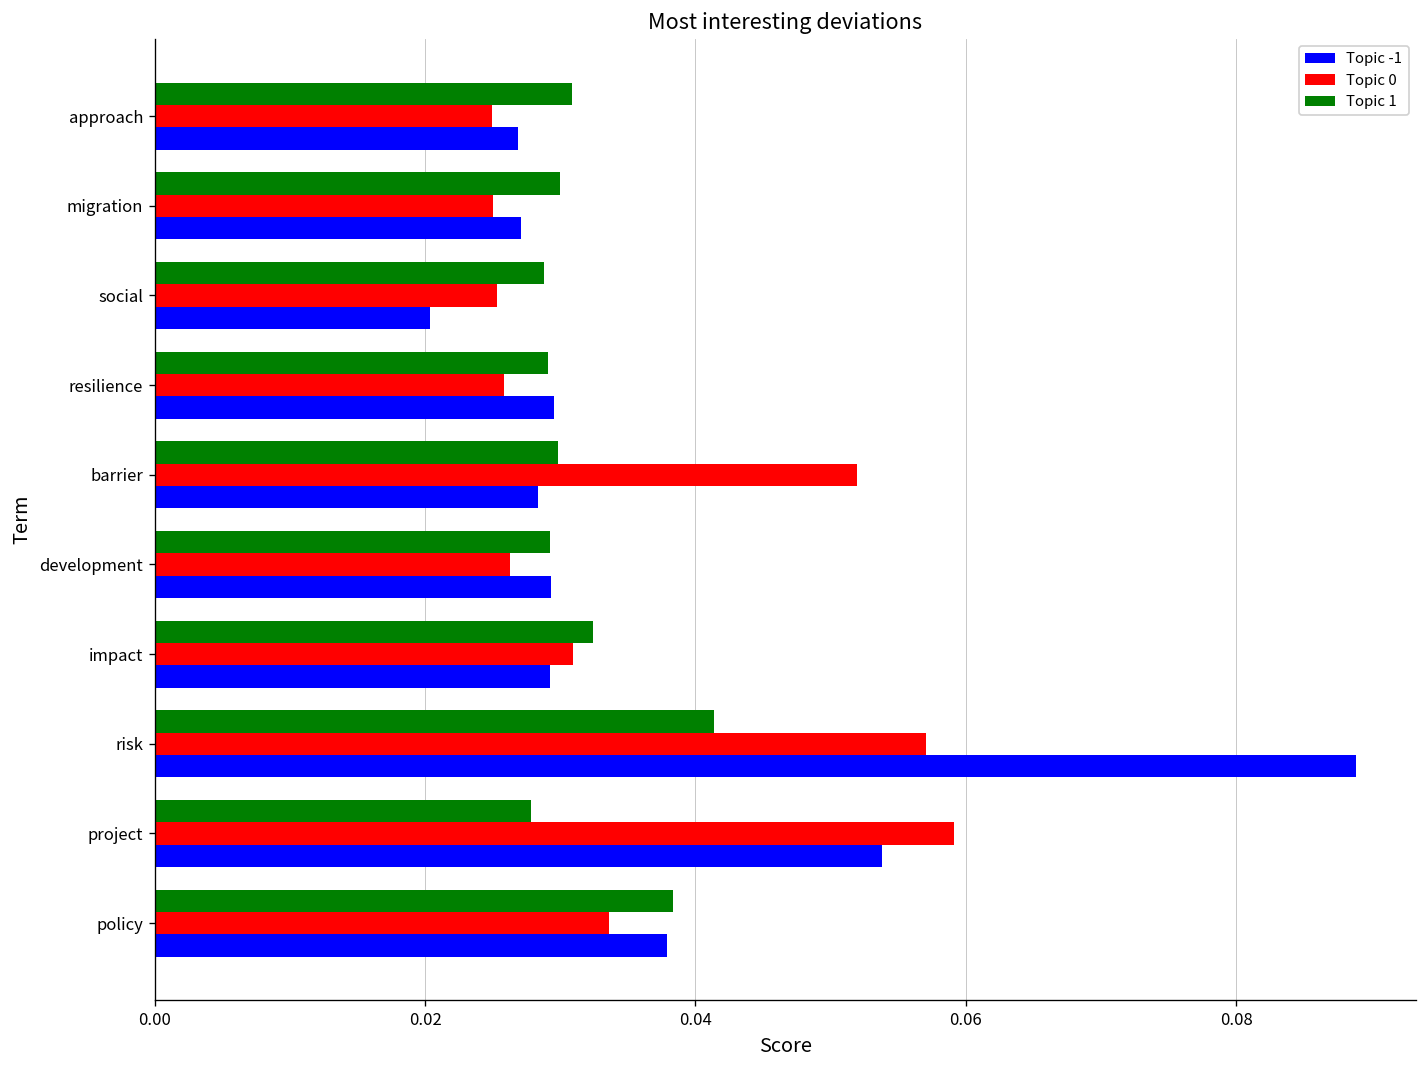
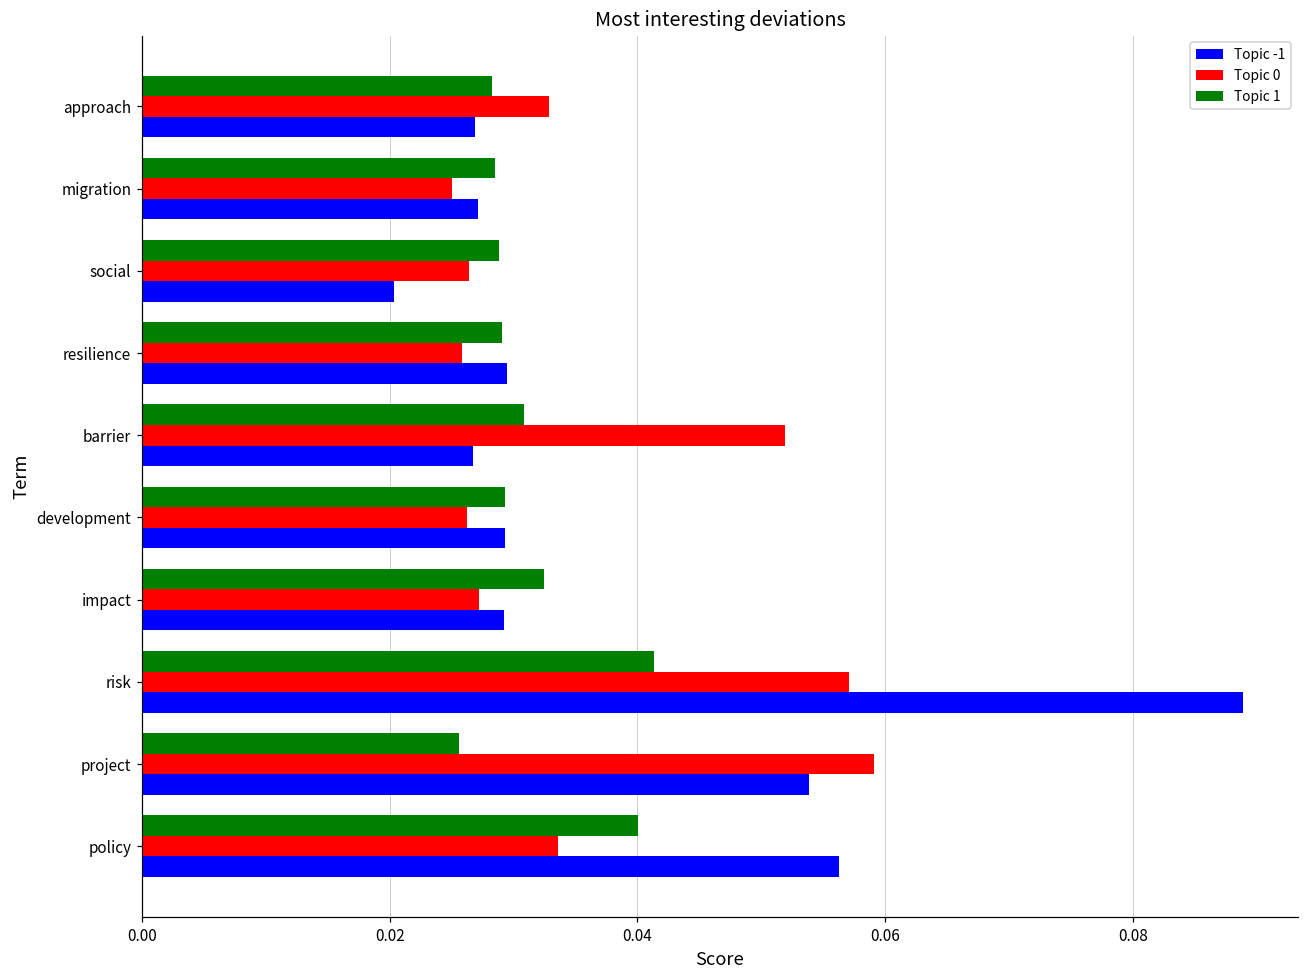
Topic 1, approach: 0.0309 -> 0.0283
Topic 0, approach: 0.0250 -> 0.0328
Topic 1, migration: 0.0300 -> 0.0285
Topic 0, social: 0.0253 -> 0.0264
Topic 1, barrier: 0.0298 -> 0.0308
Topic -1, barrier: 0.0284 -> 0.0267
Topic 0, impact: 0.0310 -> 0.0272
Topic 1, project: 0.0278 -> 0.0256
Topic 1, policy: 0.0384 -> 0.0401
Topic -1, policy: 0.0379 -> 0.0563
